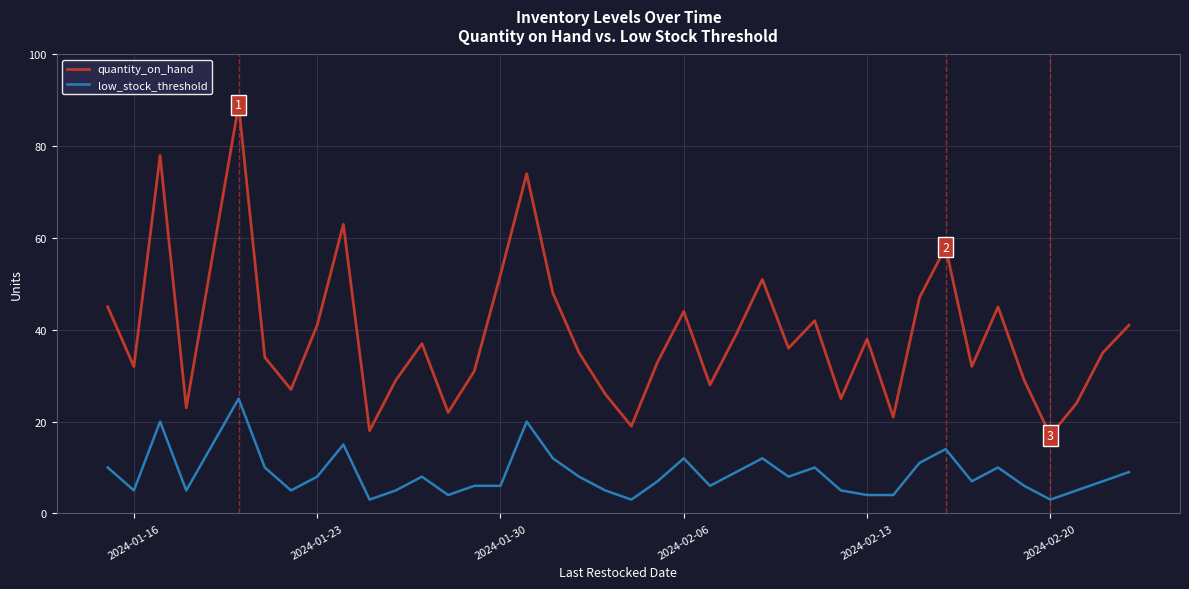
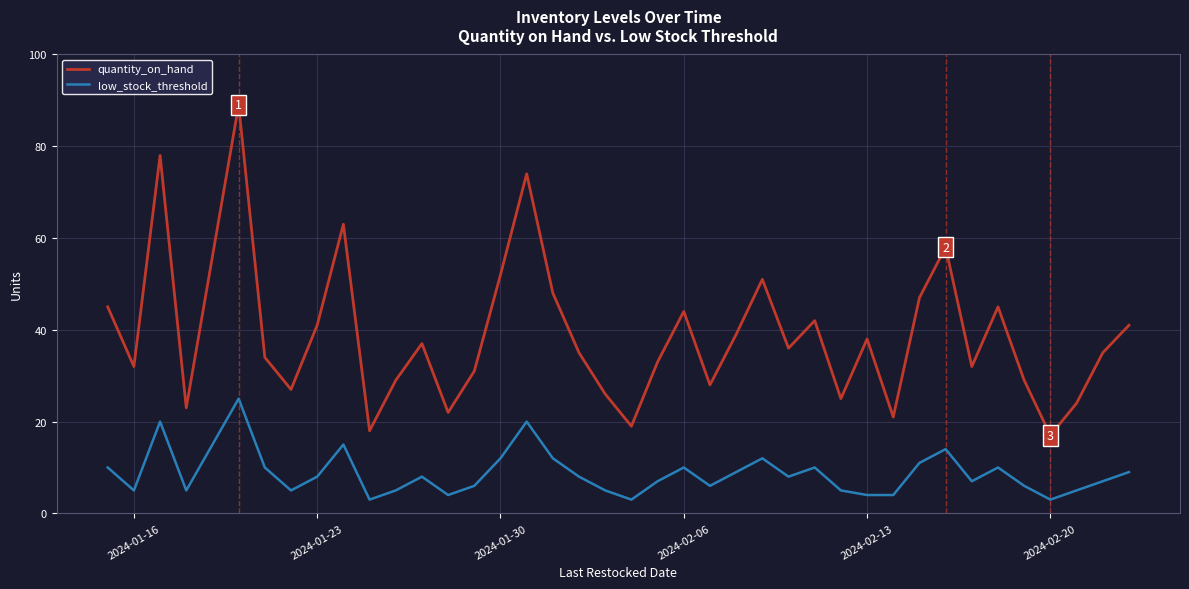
low_stock_threshold, 2024-01-30: 6 -> 12
low_stock_threshold, 2024-02-06: 12 -> 10
